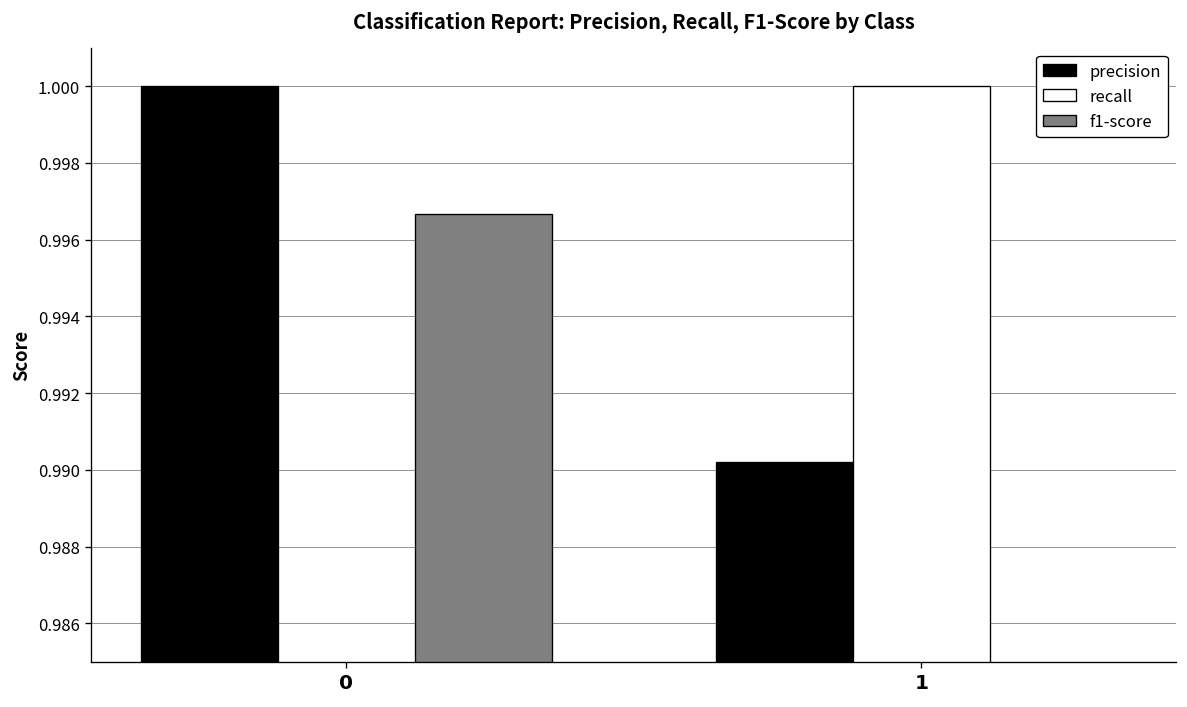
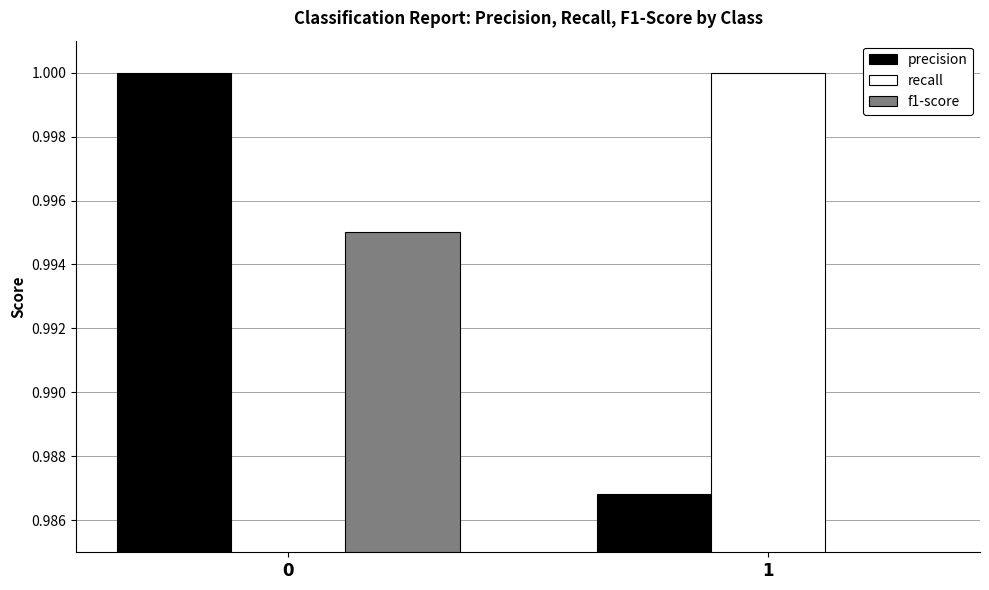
f1-score, 0: 0.9967 -> 0.9950
precision, 1: 0.9902 -> 0.9868
